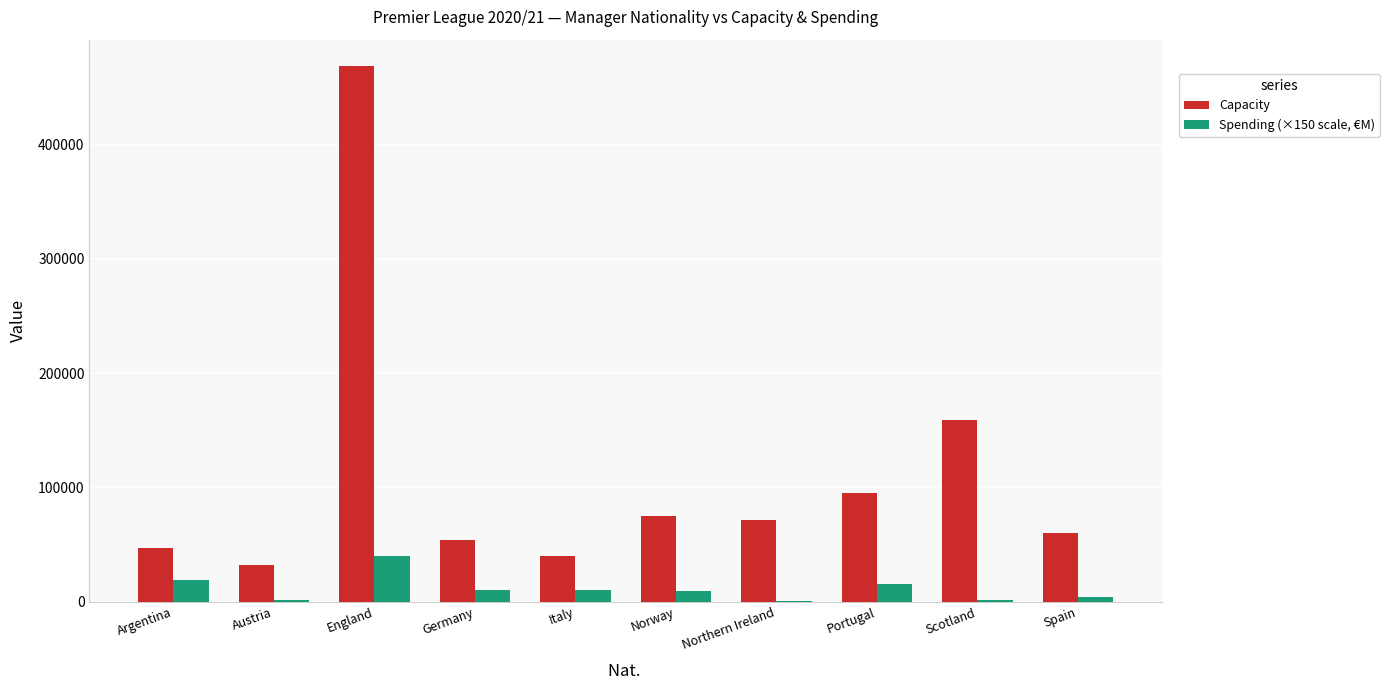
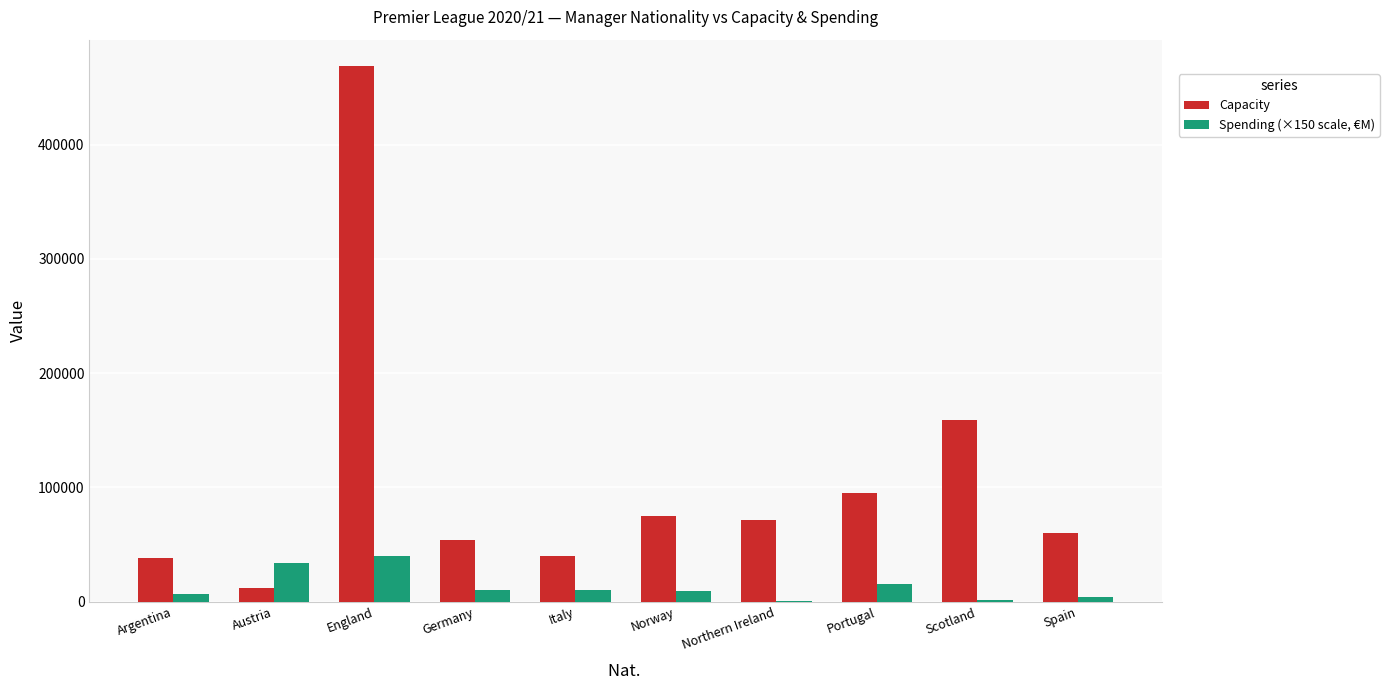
Capacity, Argentina: 47000 -> 38000
Spending (×150 scale, €M), Argentina: 19000 -> 7000
Capacity, Austria: 32000 -> 12000
Spending (×150 scale, €M), Austria: 2000 -> 34000
